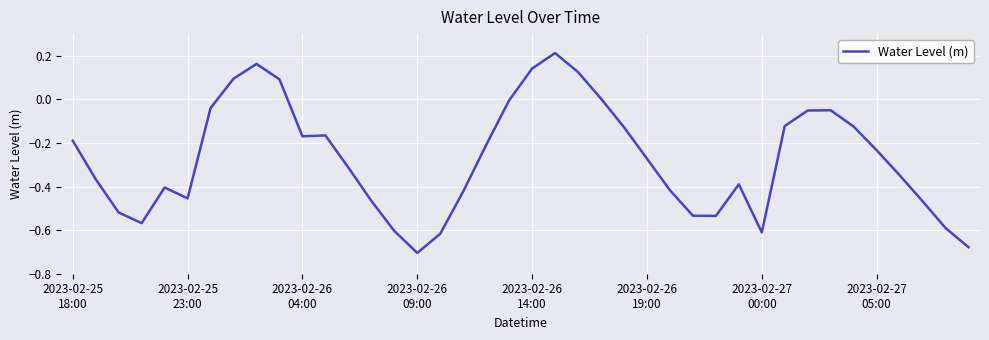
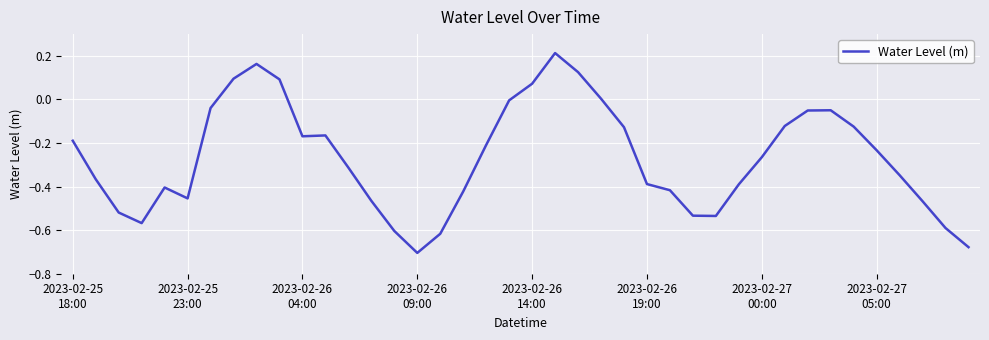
2023-02-26 14:00: 0.14 -> 0.07
2023-02-26 19:00: -0.27 -> -0.39
2023-02-27 00:00: -0.61 -> -0.27
